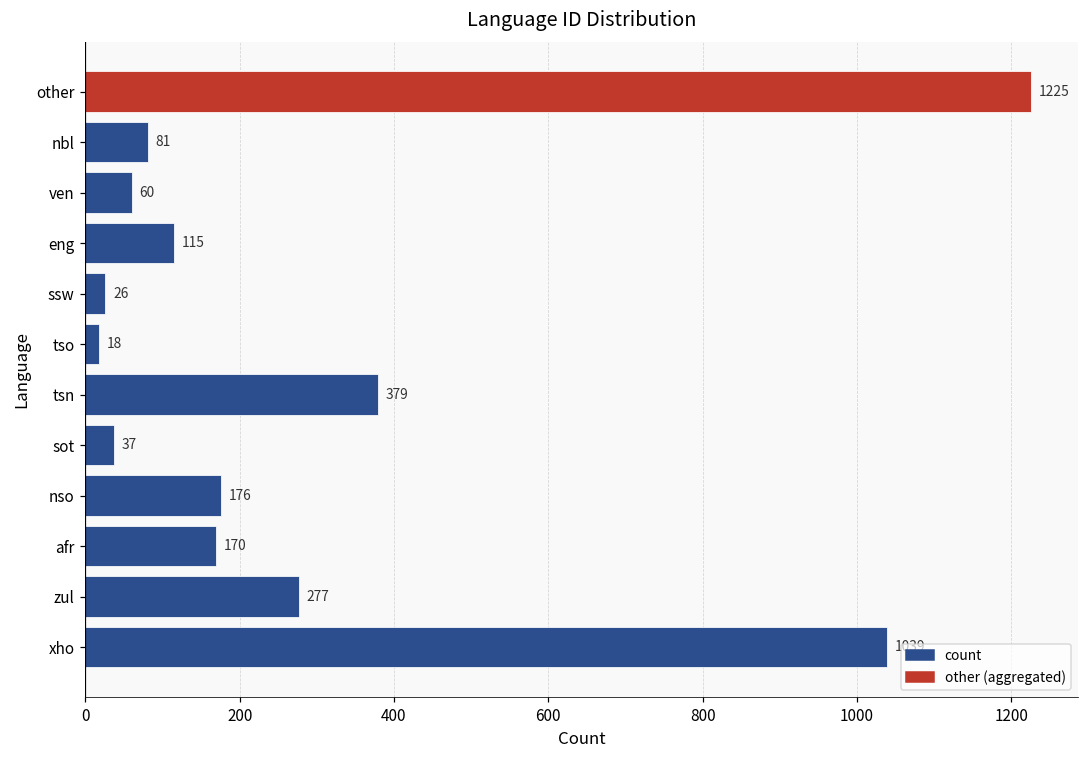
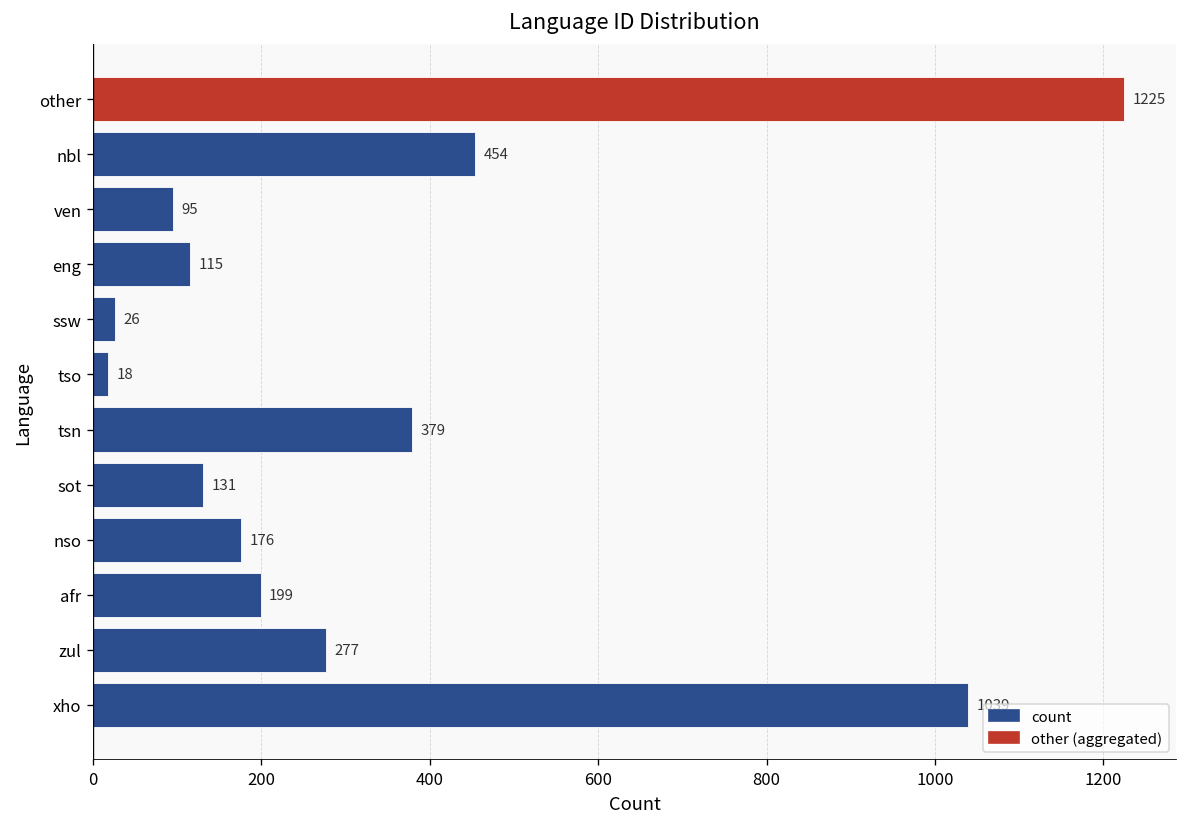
nbl: 81 -> 454
ven: 60 -> 95
sot: 37 -> 131
afr: 170 -> 199
